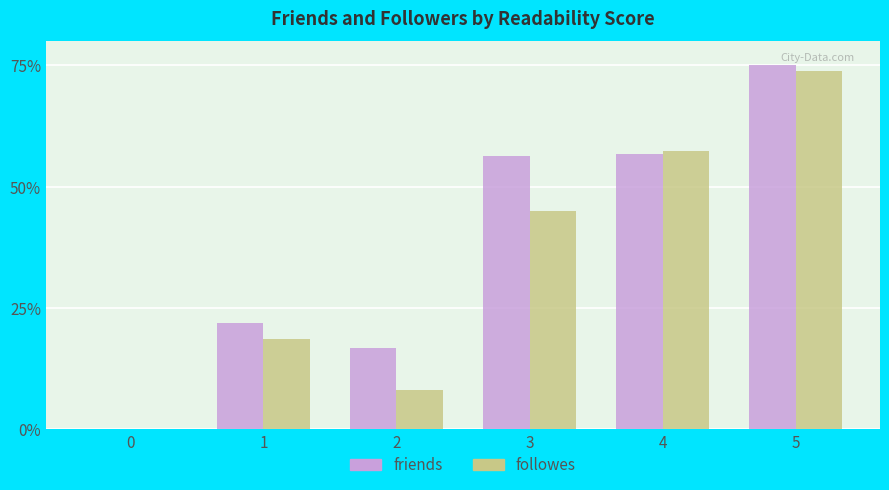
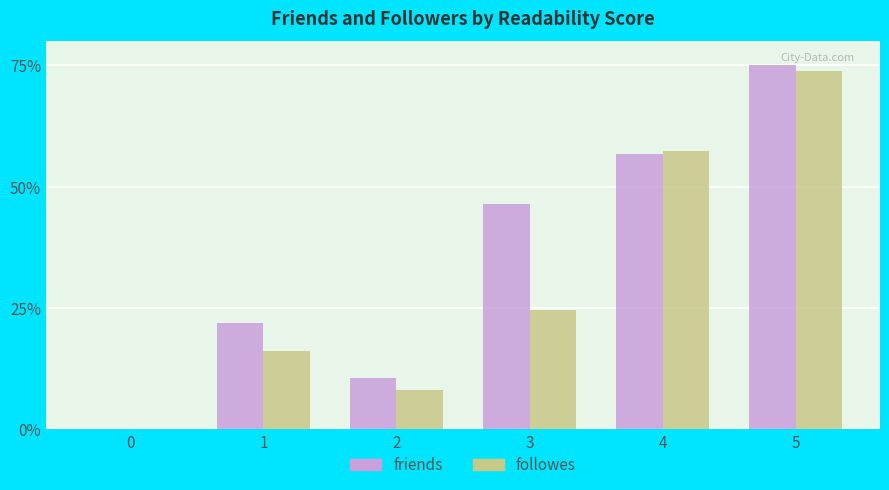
followes, 1: 19% -> 16%
friends, 2: 17% -> 11%
friends, 3: 56% -> 47%
followes, 3: 45% -> 25%
